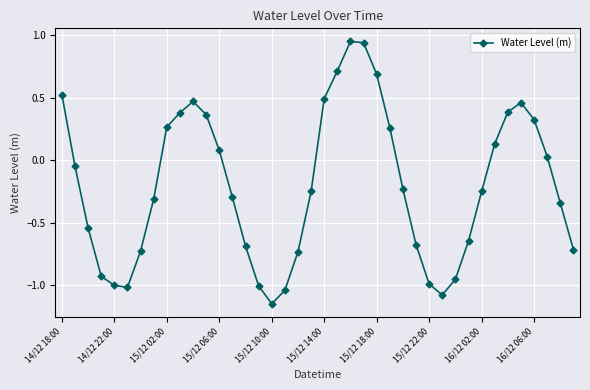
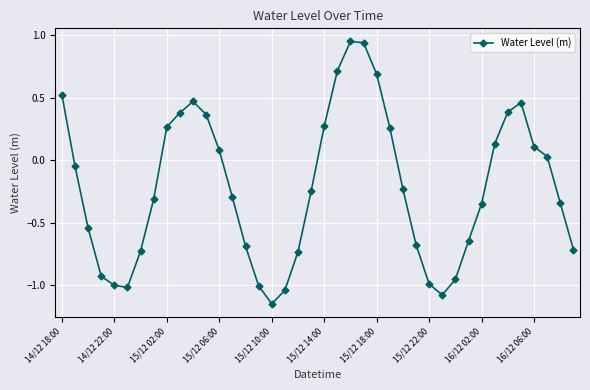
15/12 14:00: 0.49 -> 0.27
16/12 02:00: -0.25 -> -0.35
16/12 06:00: 0.32 -> 0.11
